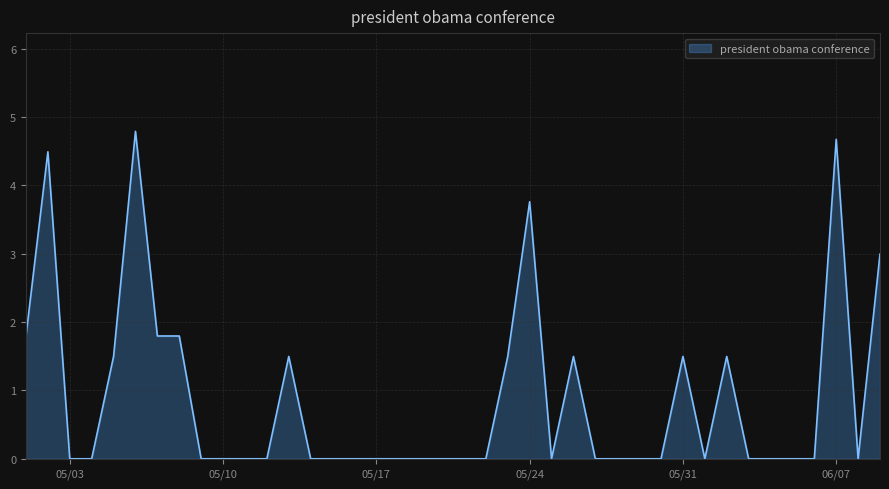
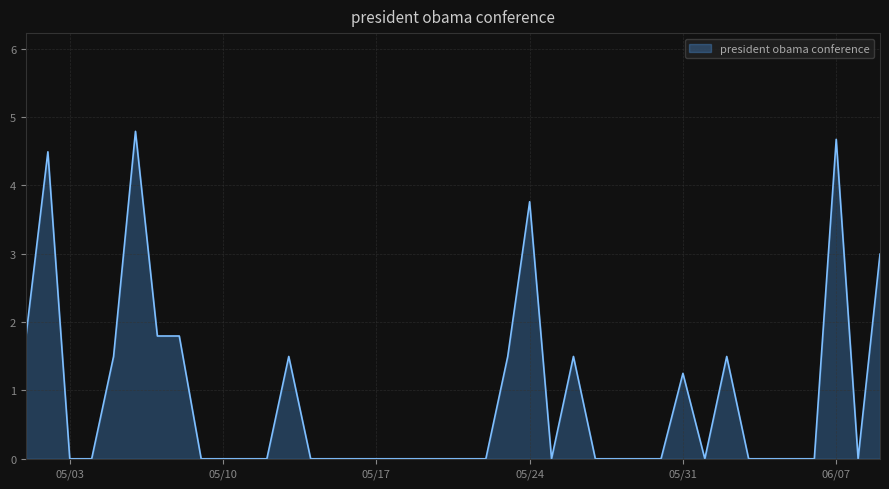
05/31: 1.5 -> 1.2
